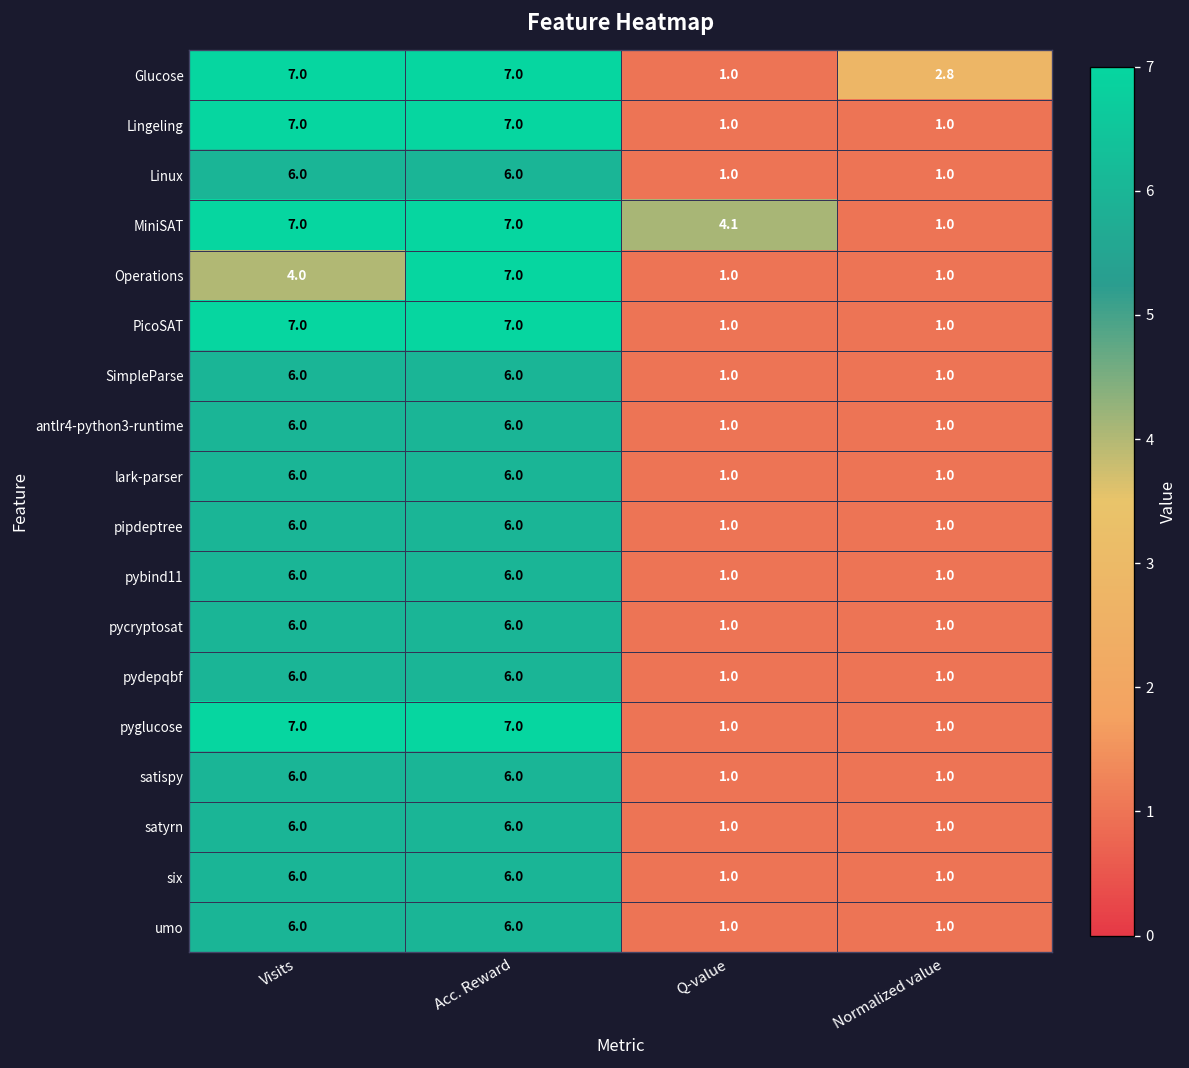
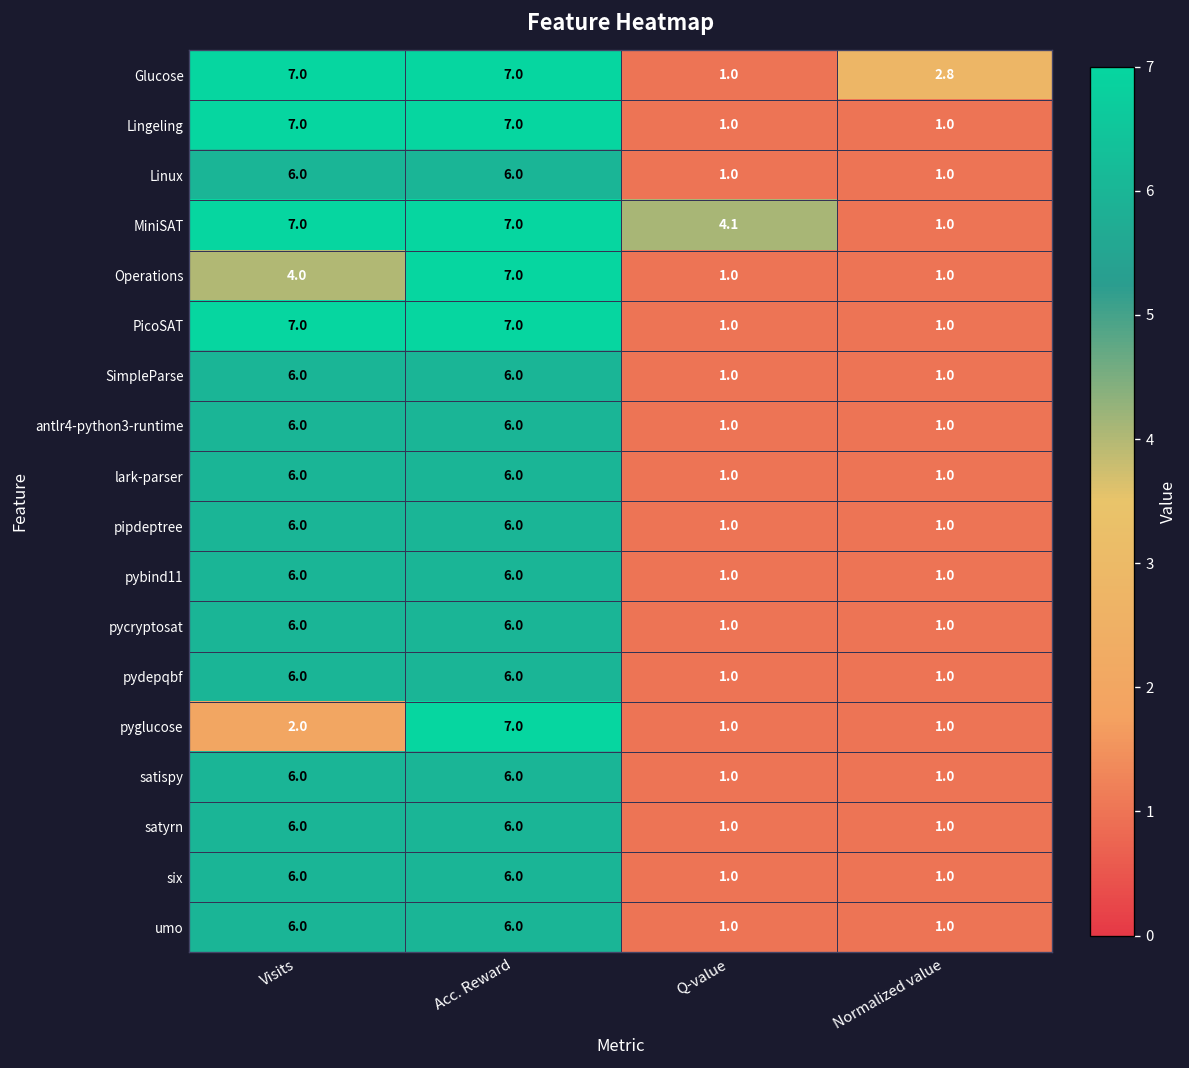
pyglucose, Visits: 7.0 -> 2.0
